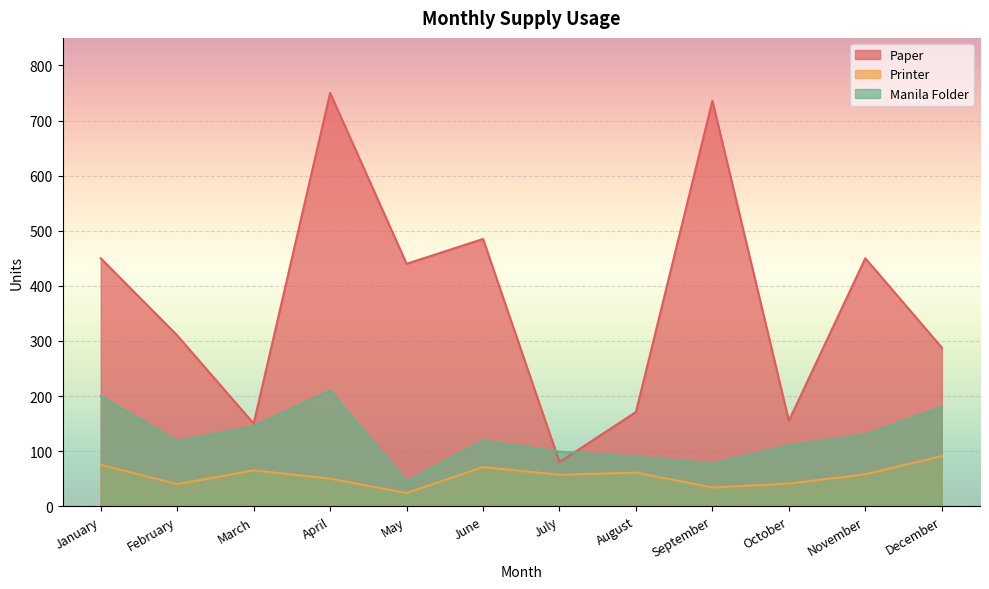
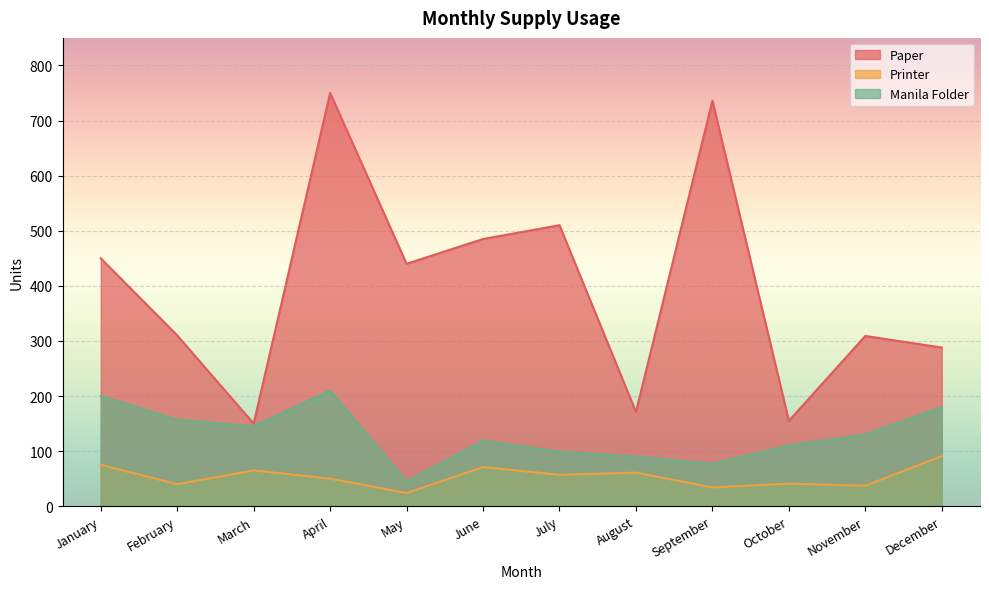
Manila Folder, February: 120 -> 160
Paper, July: 80 -> 510
Paper, November: 450 -> 310
Printer, November: 60 -> 40
